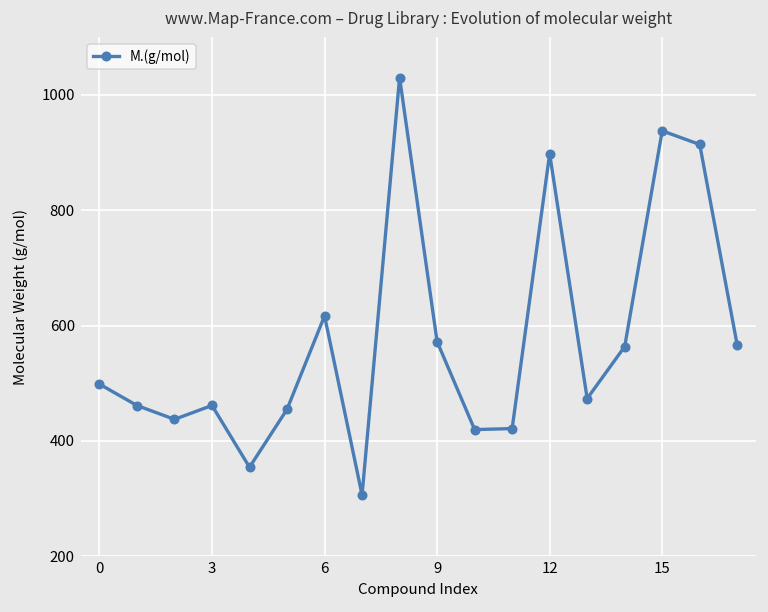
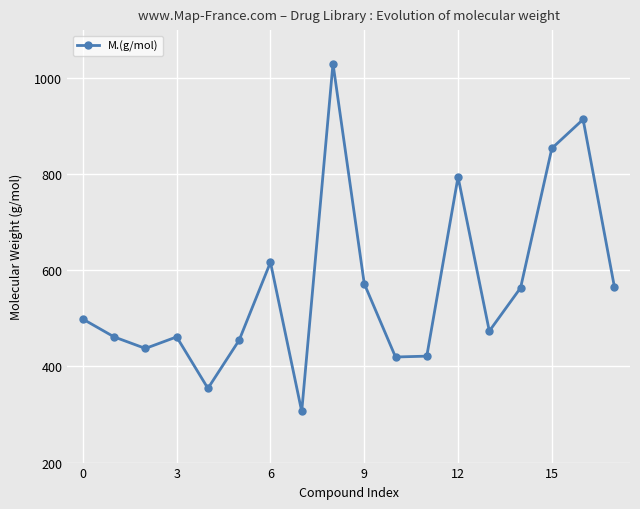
12: 900 -> 790
15: 940 -> 850
